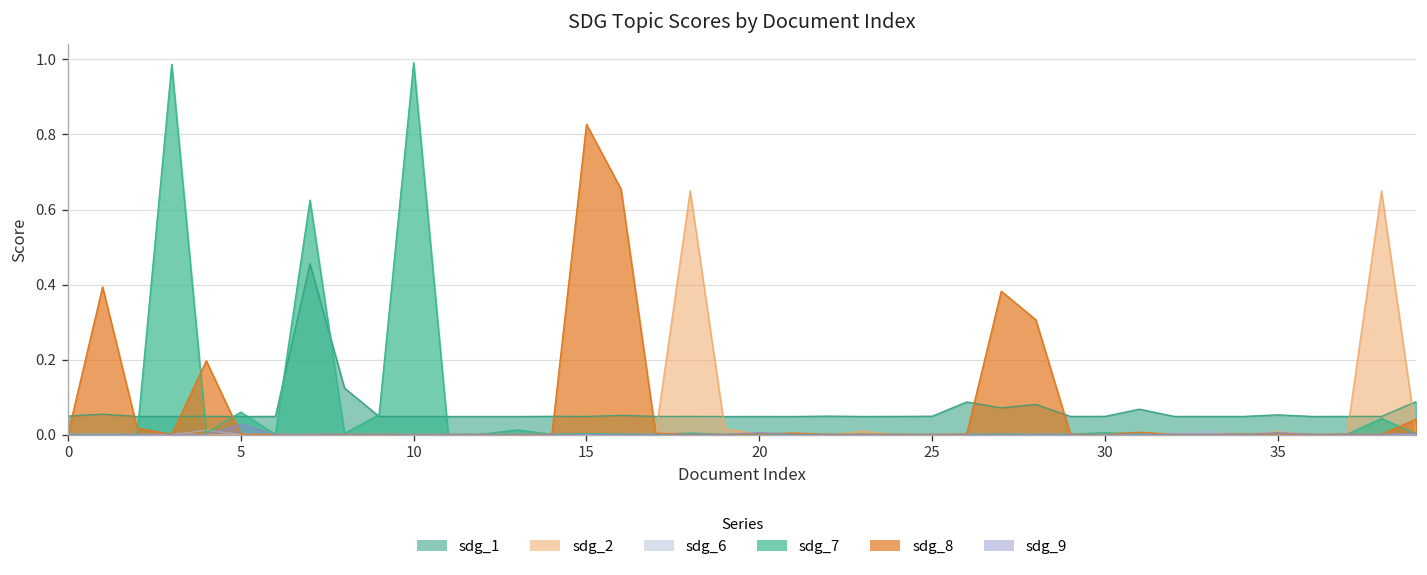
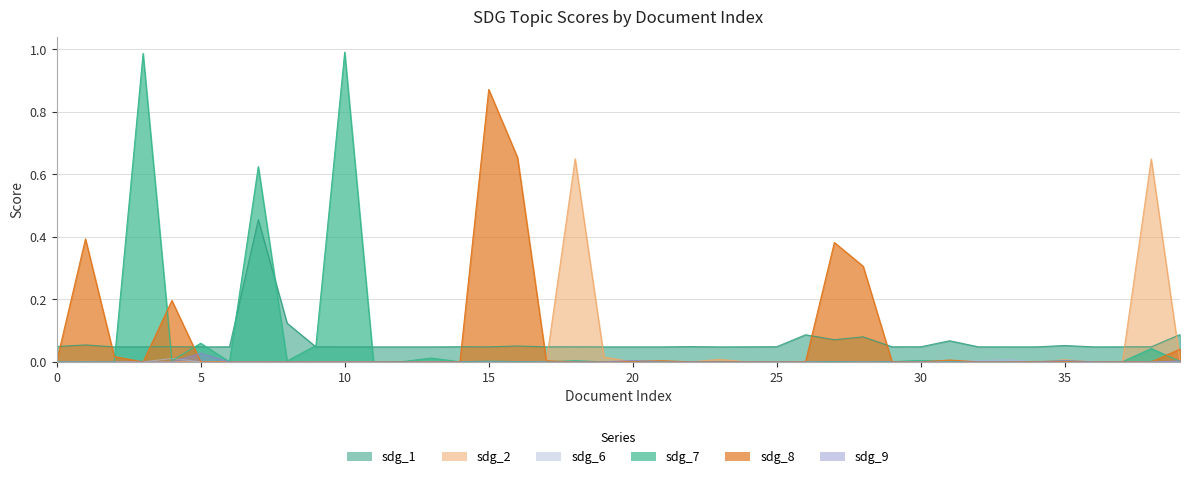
sdg_8, 15: 0.83 -> 0.87
